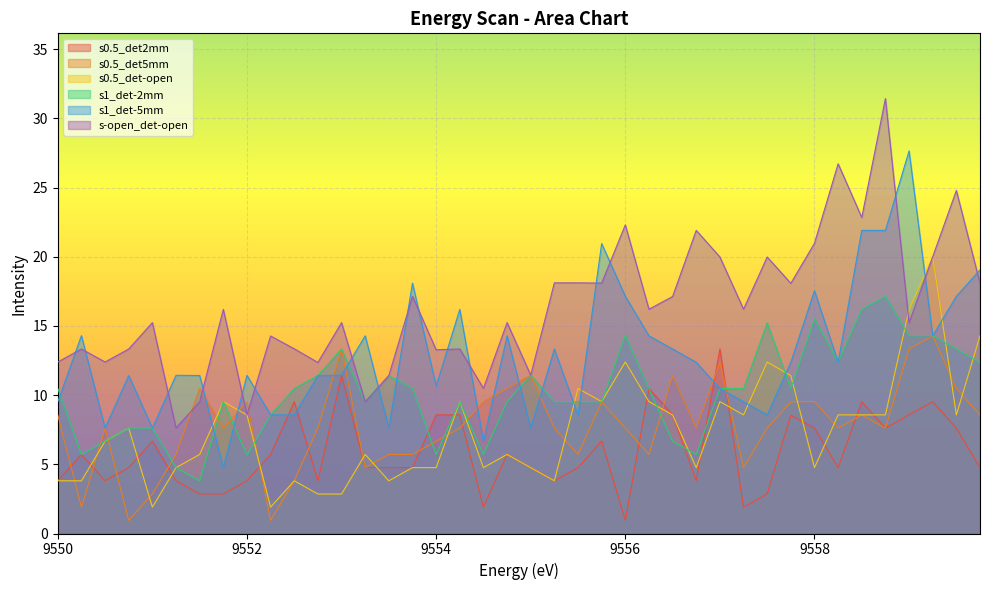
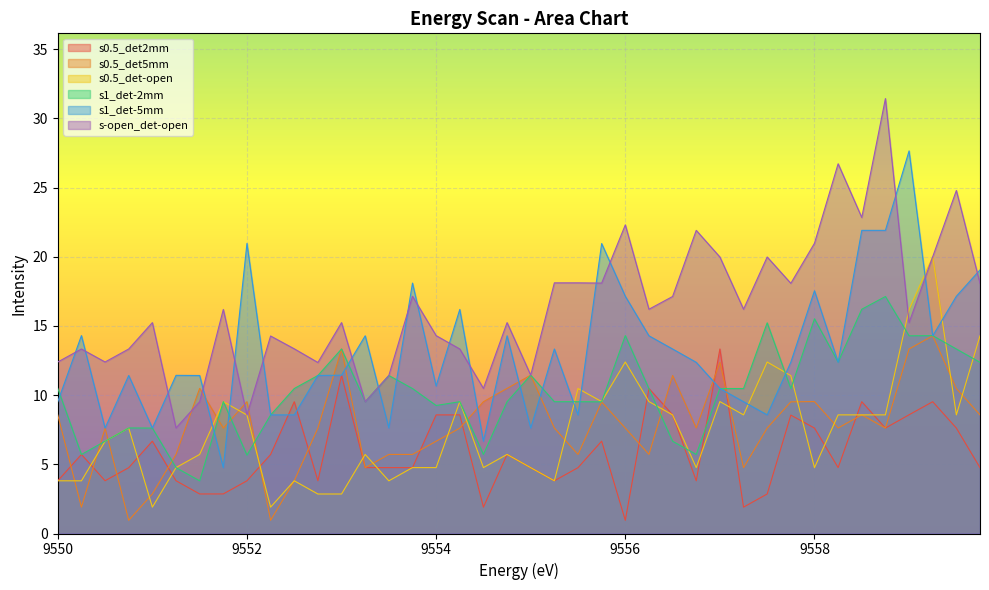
s1_det-5mm, 9552: 11.4 -> 21.0
s1_det-2mm, 9554: 5.7 -> 9.3
s-open_det-open, 9554: 13.3 -> 14.3
